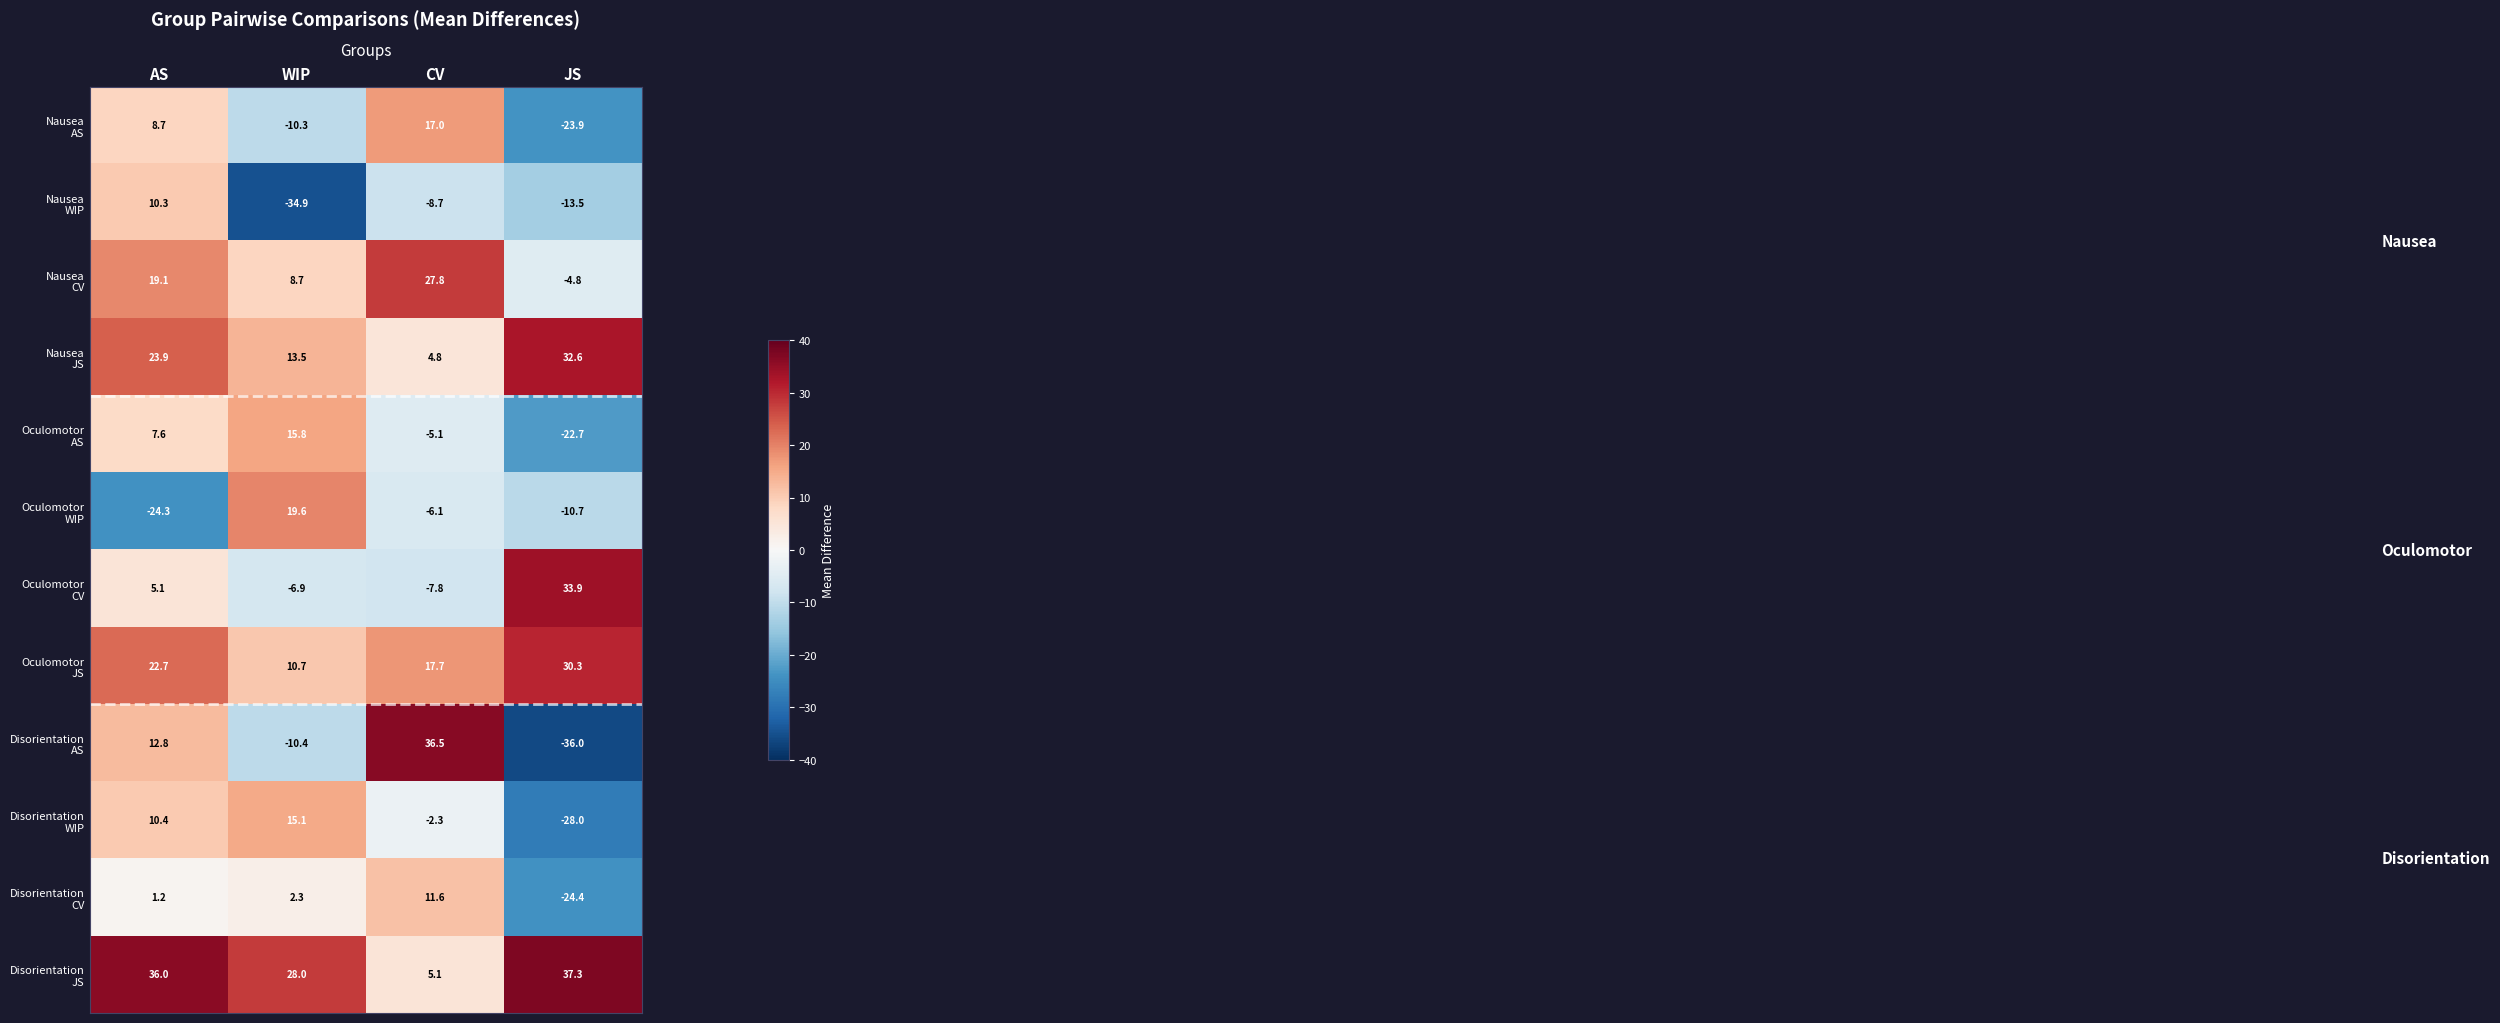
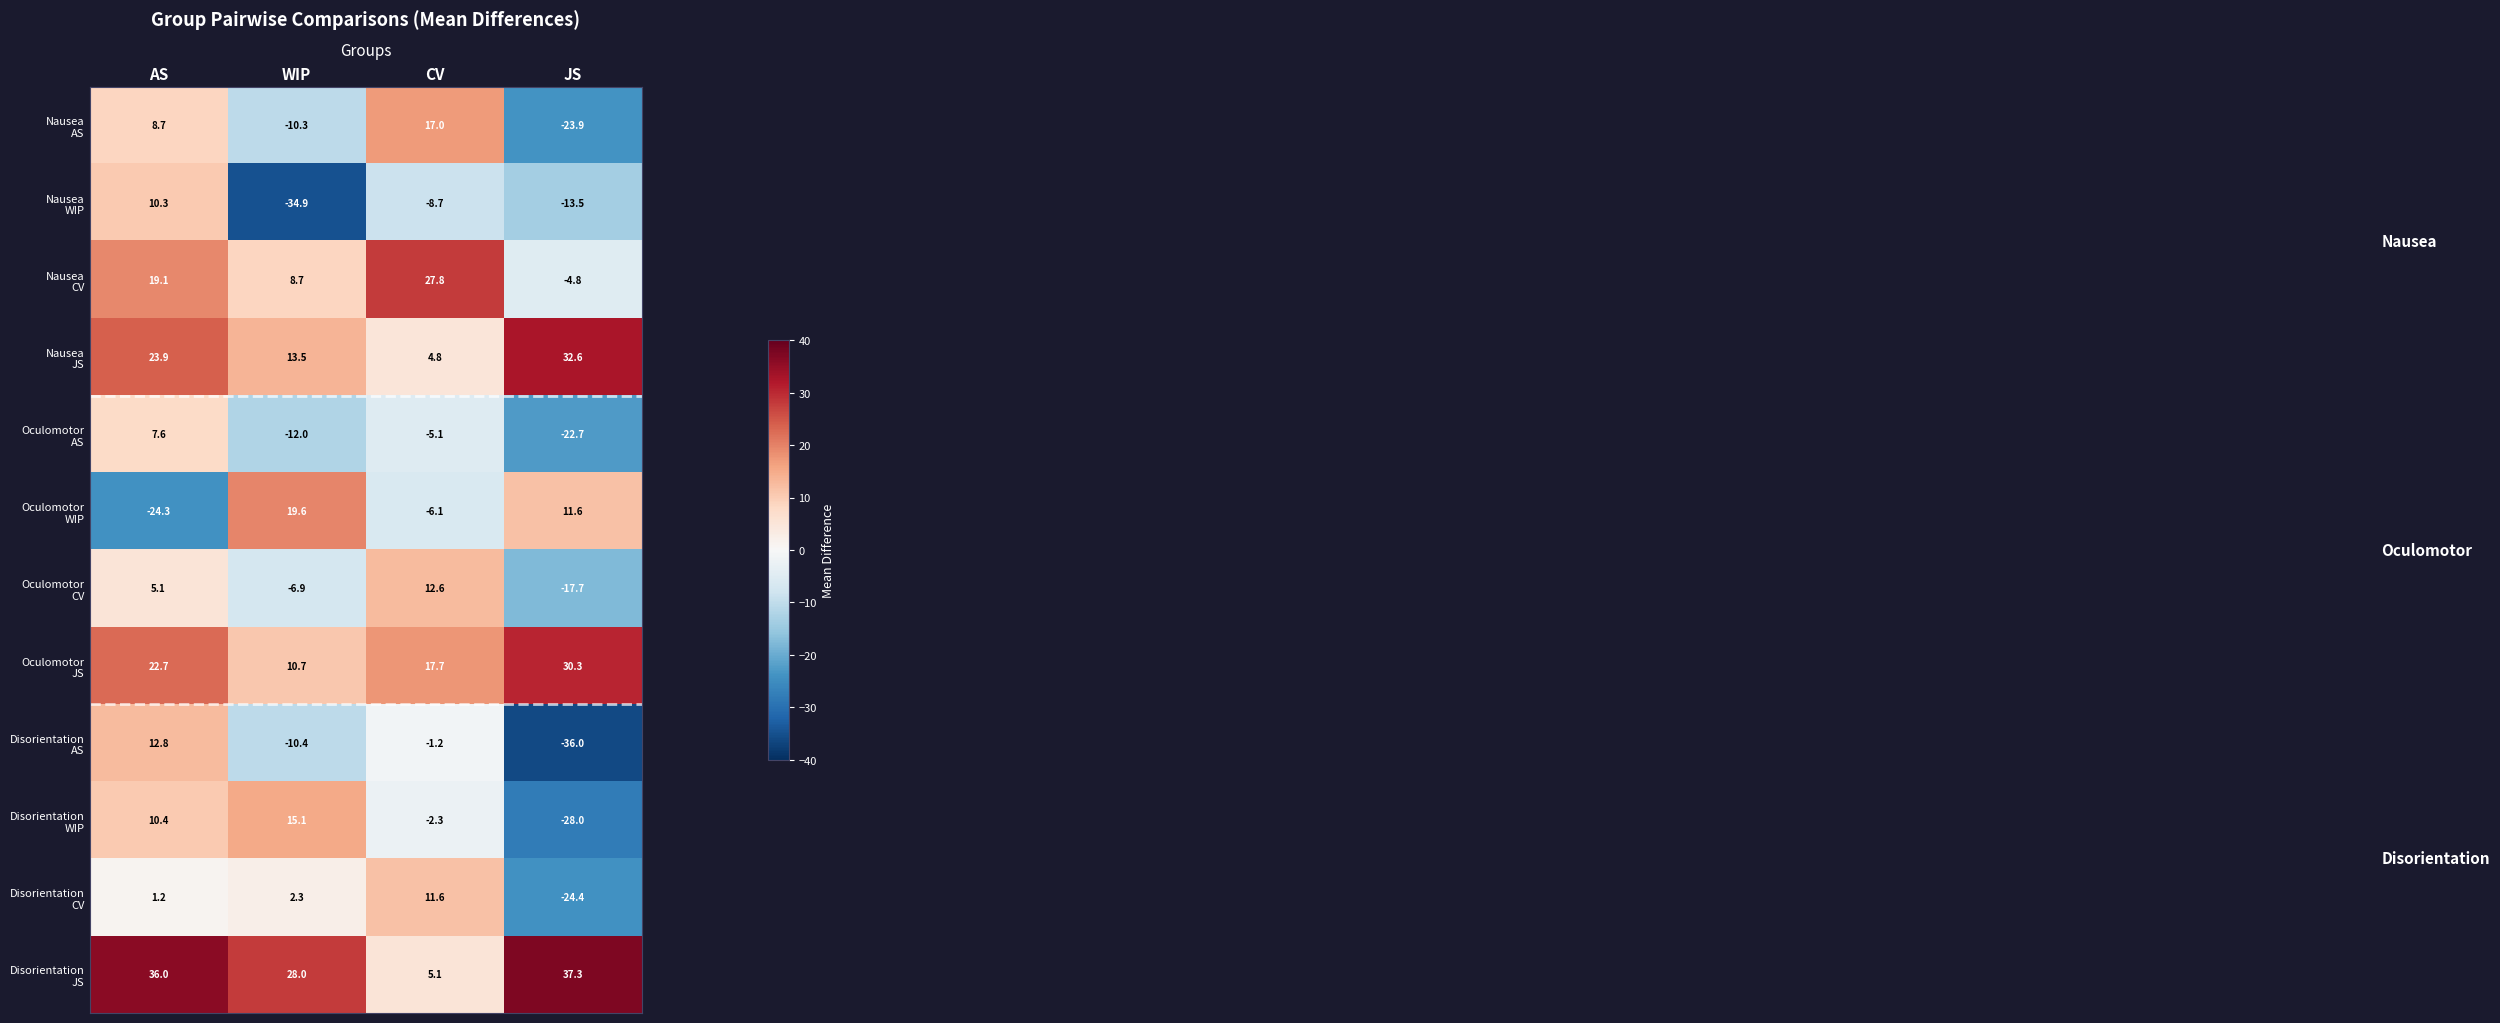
Oculomotor AS, WIP: 15.8 -> -12.0
Oculomotor WIP, JS: -10.7 -> 11.6
Oculomotor CV, CV: -7.8 -> 12.6
Oculomotor CV, JS: 33.9 -> -17.7
Disorientation AS, CV: 36.5 -> -1.2
